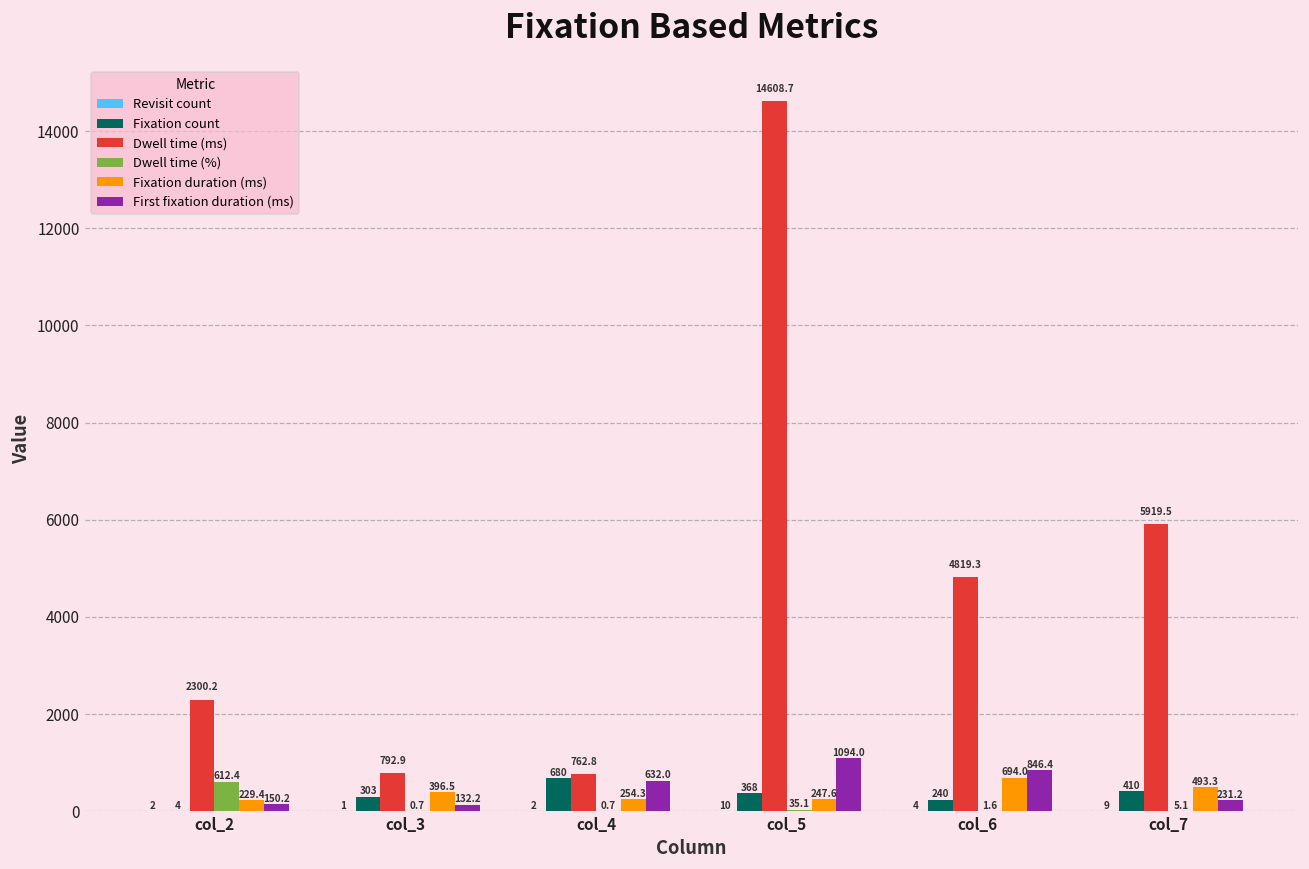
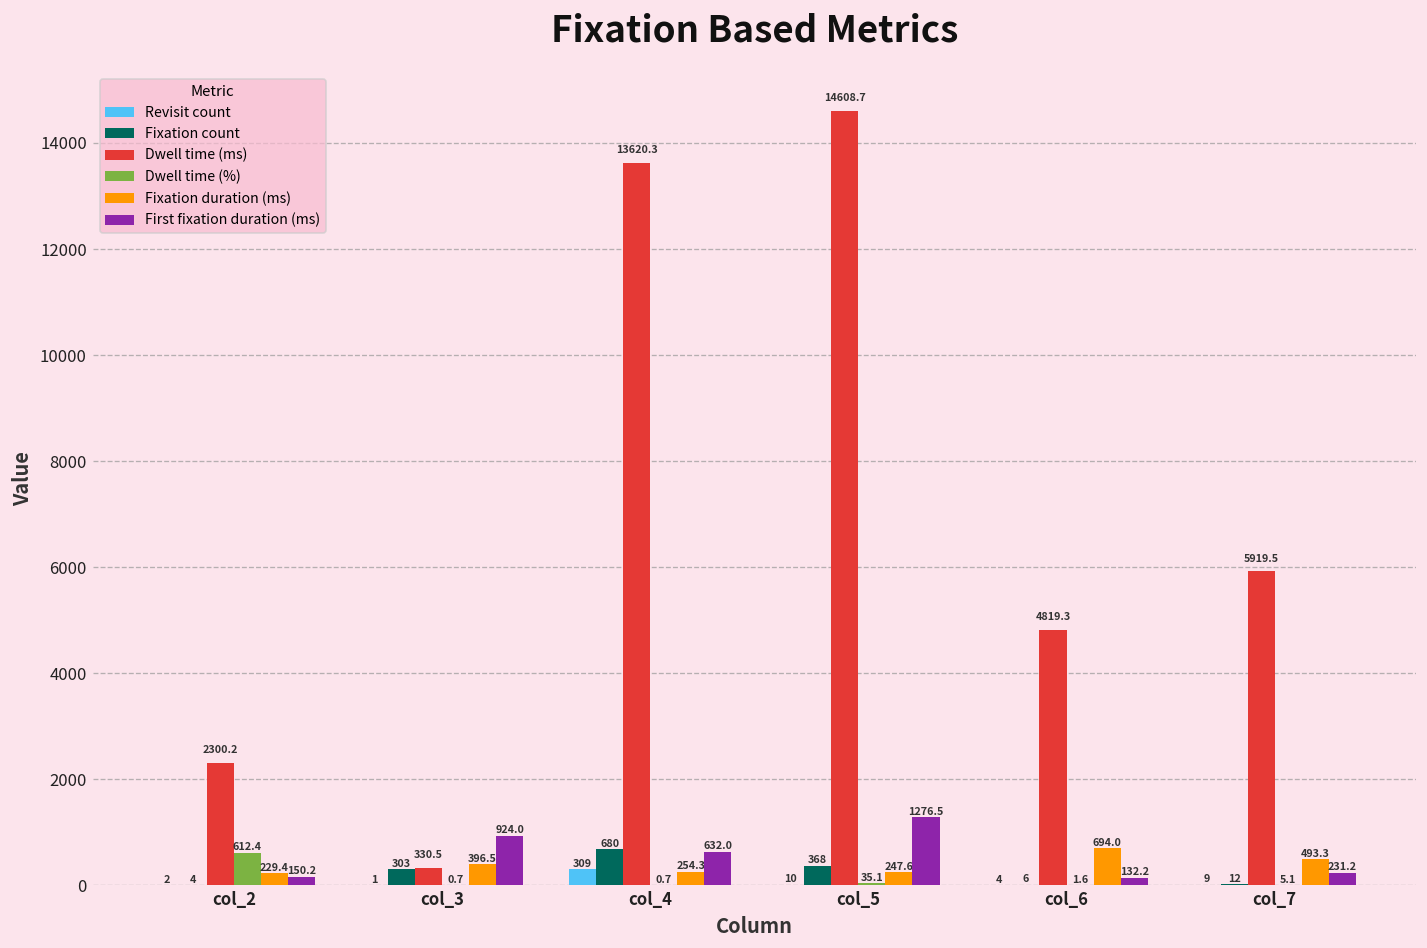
Dwell time (ms), col_3: 792.9 -> 330.5
First fixation duration (ms), col_3: 132.2 -> 924.0
Revisit count, col_4: 2 -> 309
Dwell time (ms), col_4: 762.8 -> 13620.3
First fixation duration (ms), col_5: 1094.0 -> 1276.5
Fixation count, col_6: 240 -> 6
First fixation duration (ms), col_6: 846.4 -> 132.2
Fixation count, col_7: 410 -> 12
